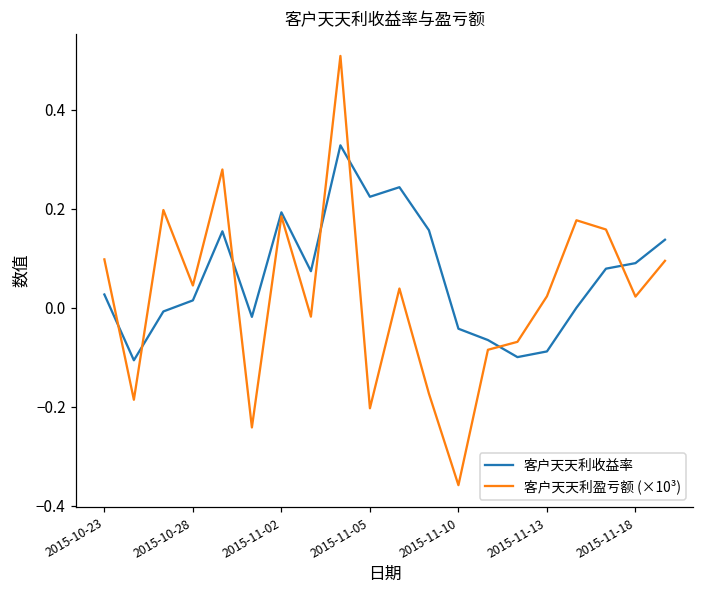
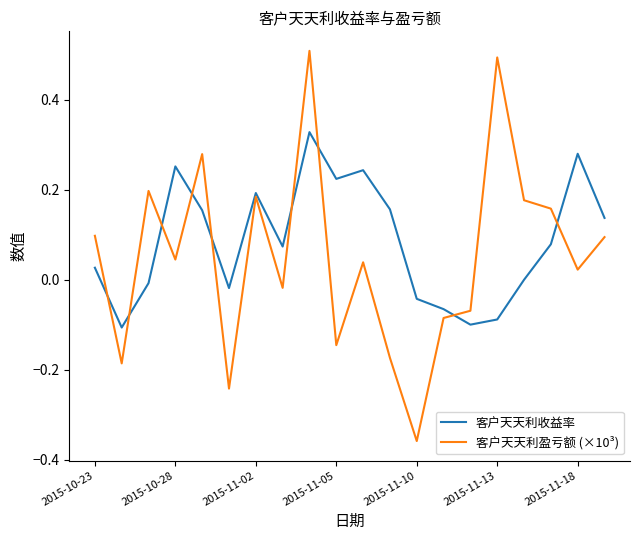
客户天天利收益率, 2015-10-28: 0.01 -> 0.25
客户天天利盈亏额 (×10³), 2015-11-05: -0.20 -> -0.15
客户天天利盈亏额 (×10³), 2015-11-13: 0.02 -> 0.49
客户天天利收益率, 2015-11-18: 0.09 -> 0.28
